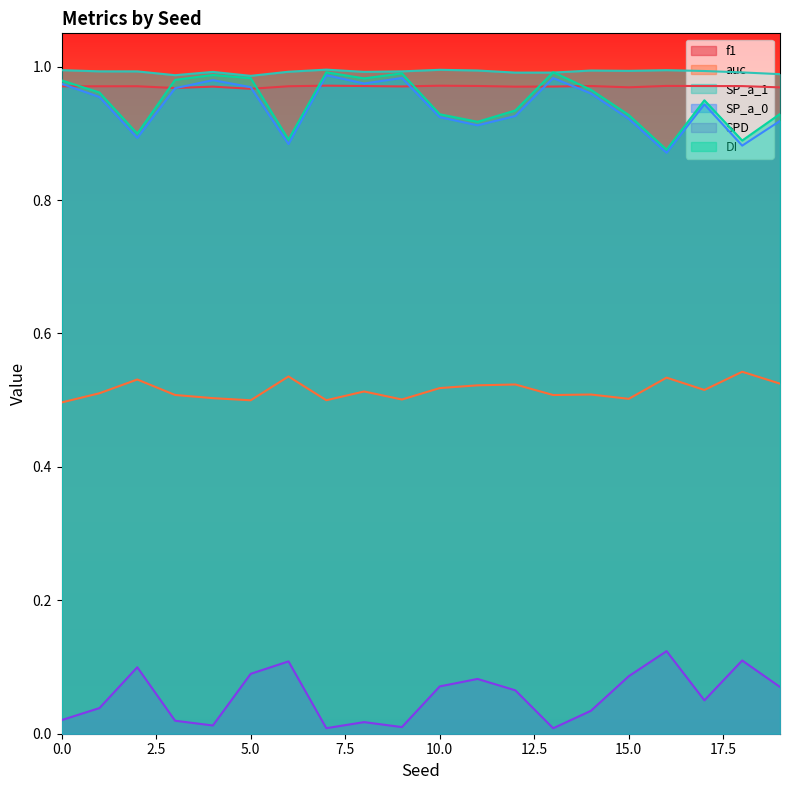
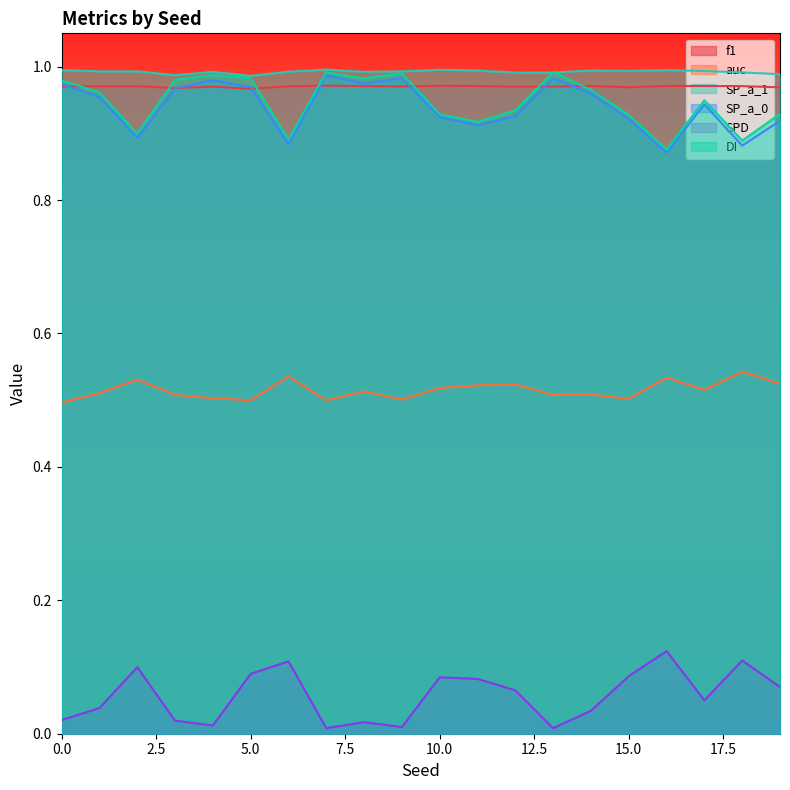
SPD, 10.0: 0.07 -> 0.08
